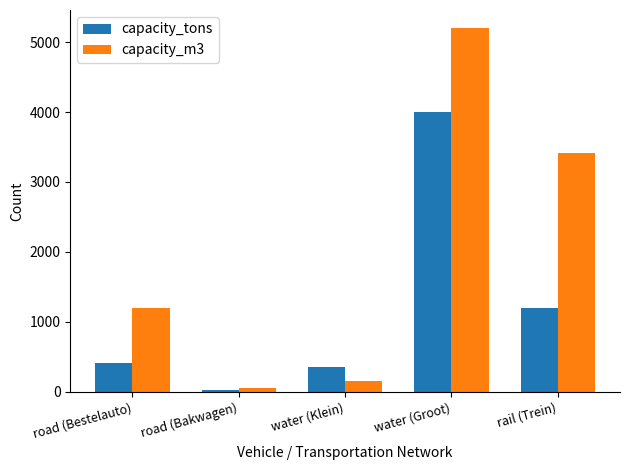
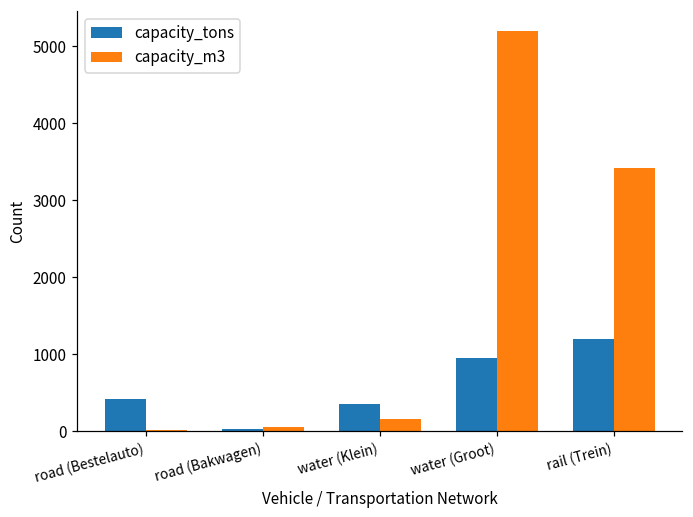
capacity_m3, road (Bestelauto): 1200 -> 0
capacity_tons, water (Groot): 4000 -> 900
